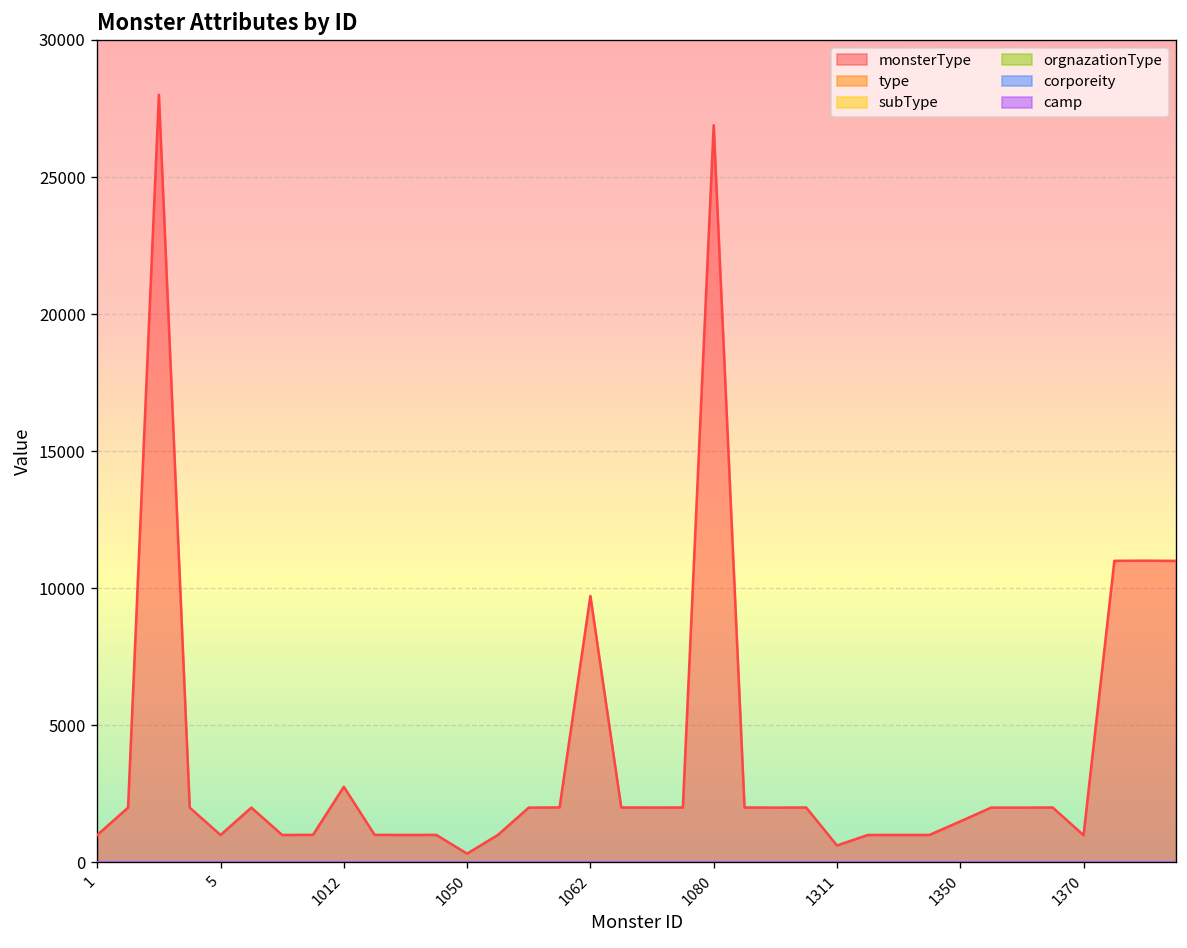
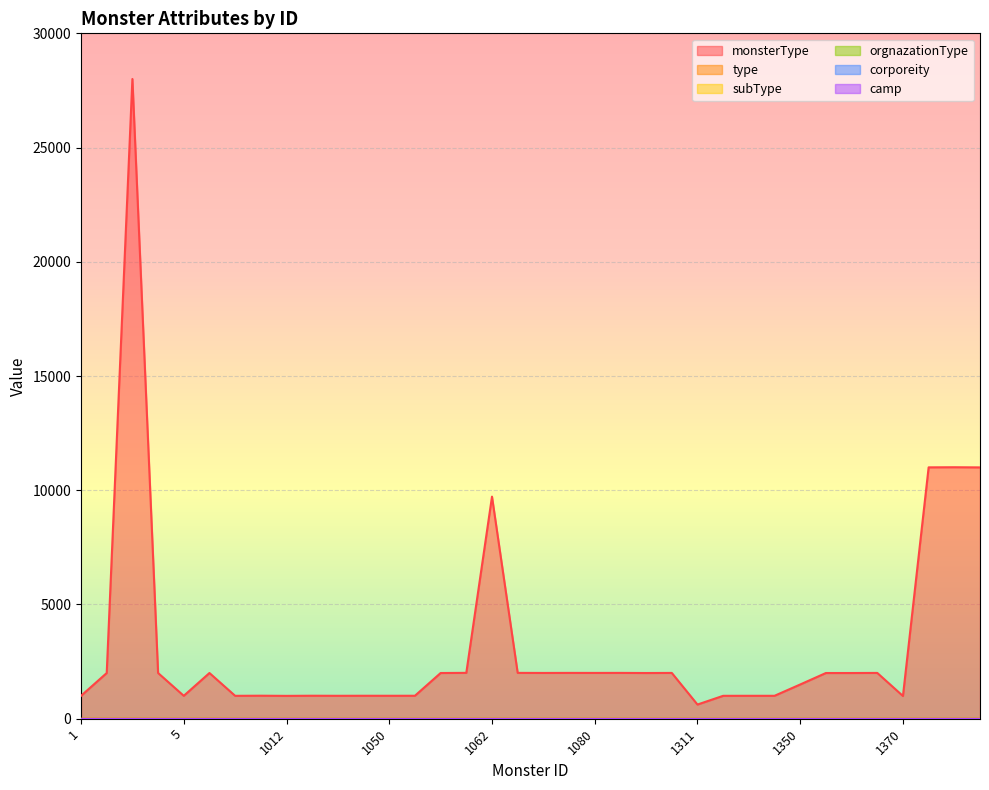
monsterType, 1012: 2800 -> 1000
monsterType, 1050: 300 -> 1000
monsterType, 1080: 26900 -> 2000
